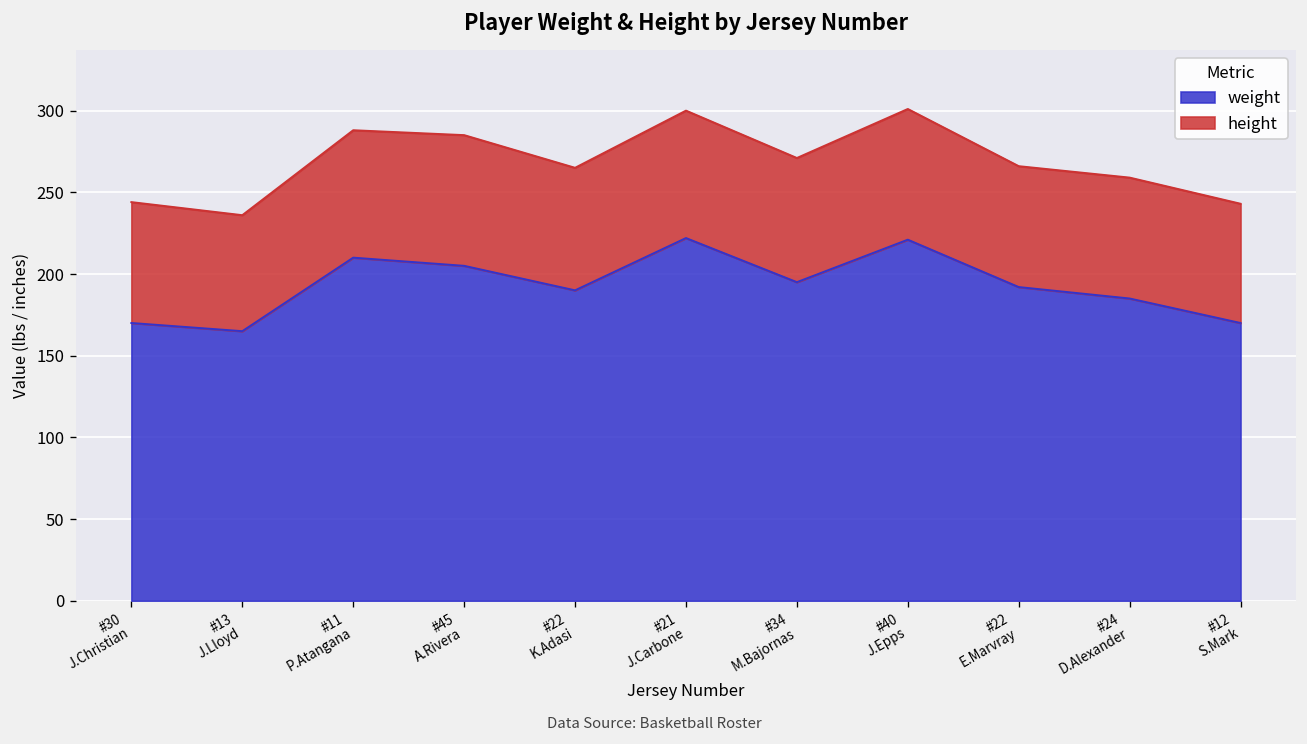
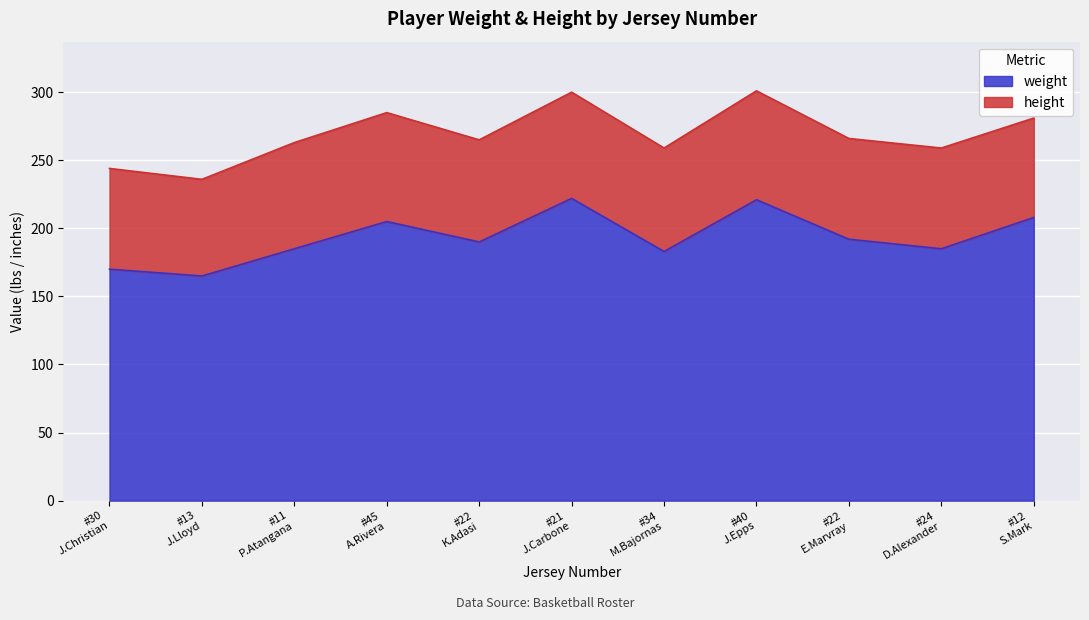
weight, #11 P.Atangana: 210 -> 185
weight, #34 M.Bajornas: 195 -> 183
weight, #12 S.Mark: 170 -> 208
